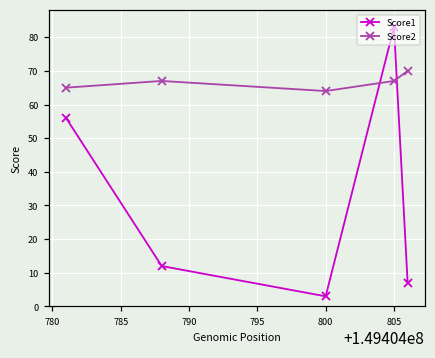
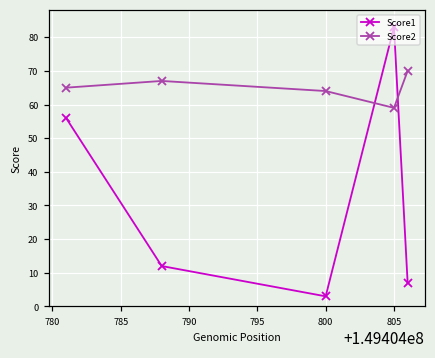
Score2, 805: 67 -> 59
